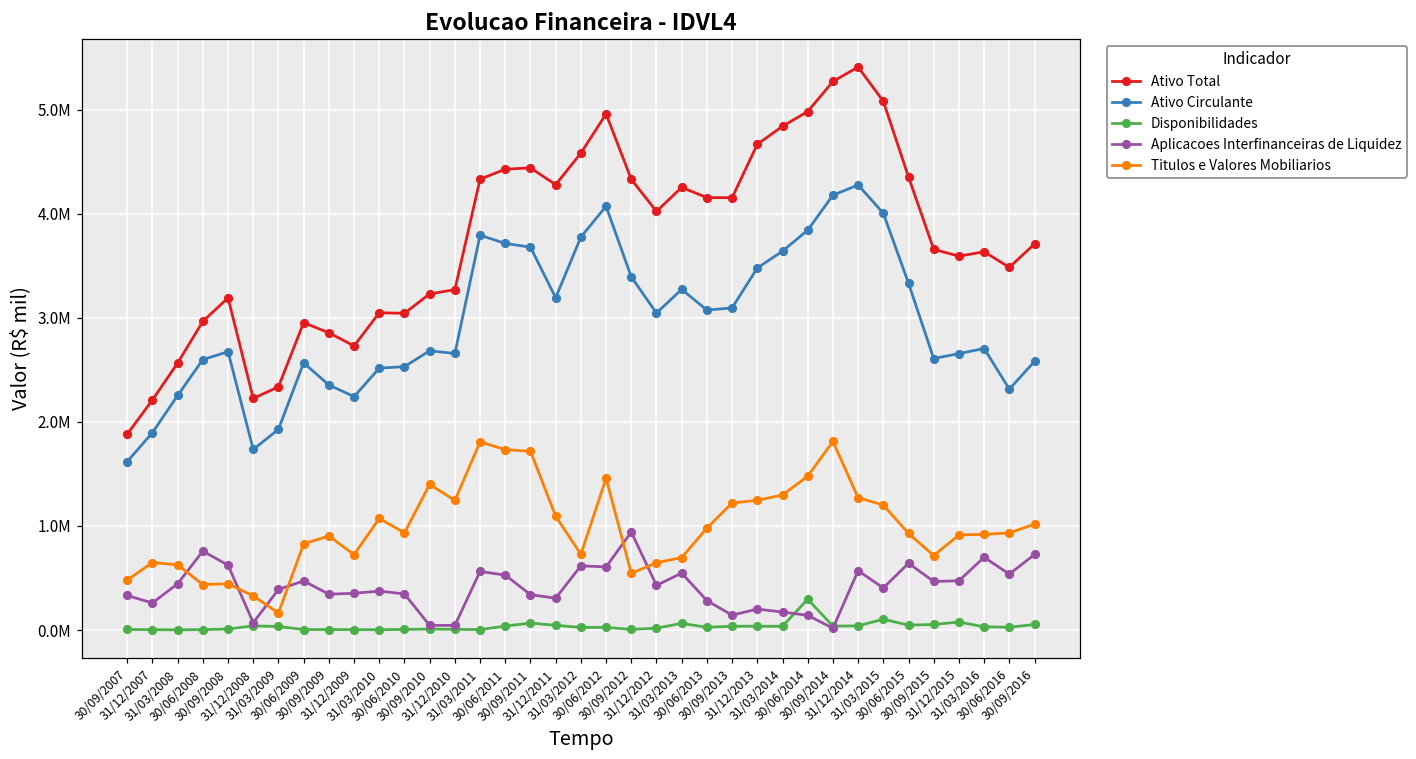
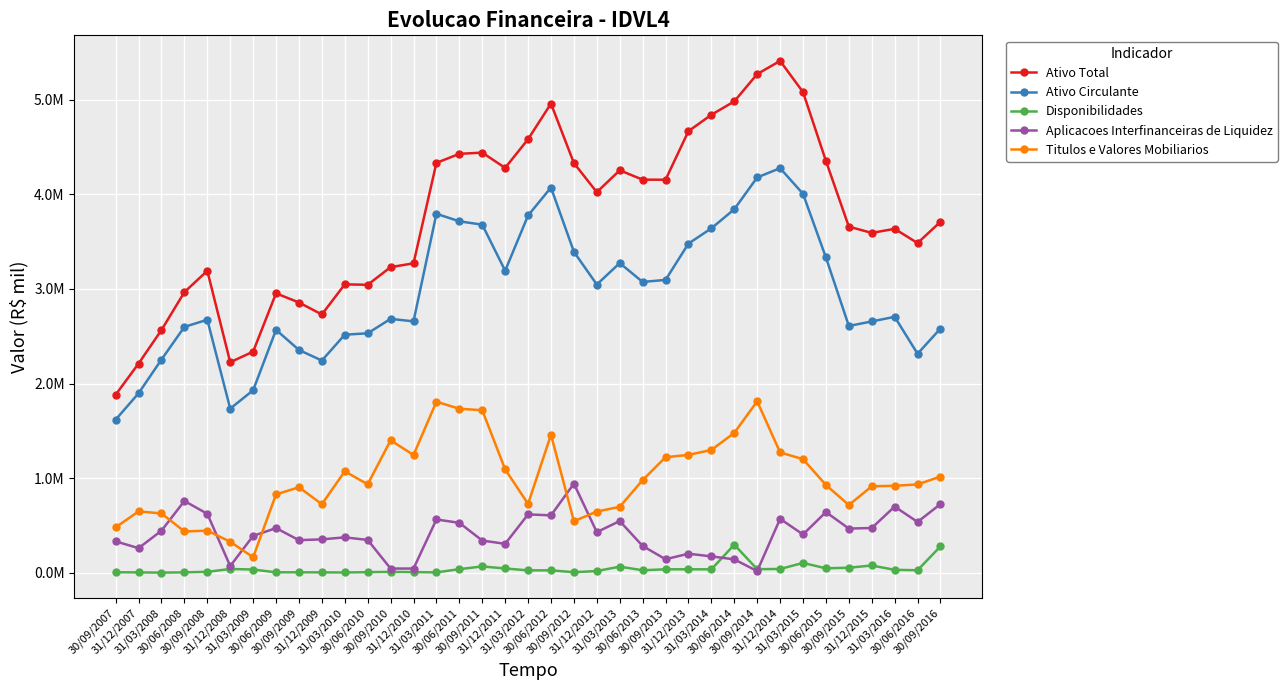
Disponibilidades, 30/09/2016: 100000 -> 300000
